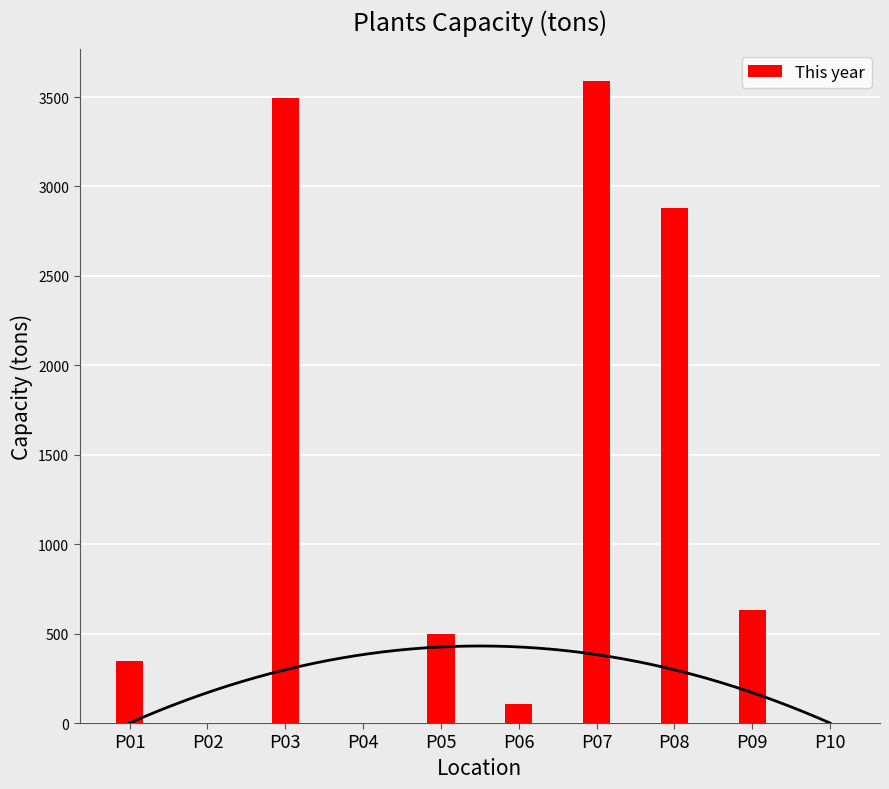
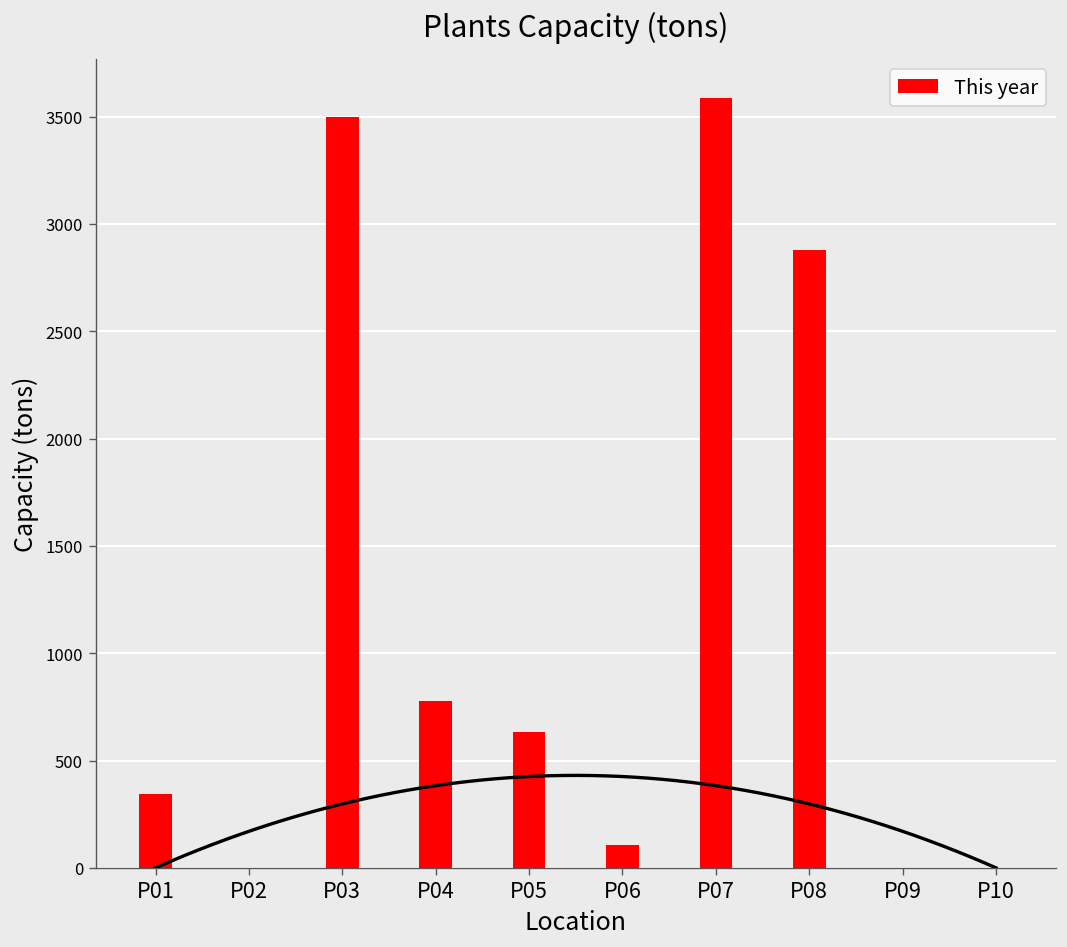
This year, P04: 0 -> 780
This year, P05: 500 -> 630
This year, P09: 630 -> 0
